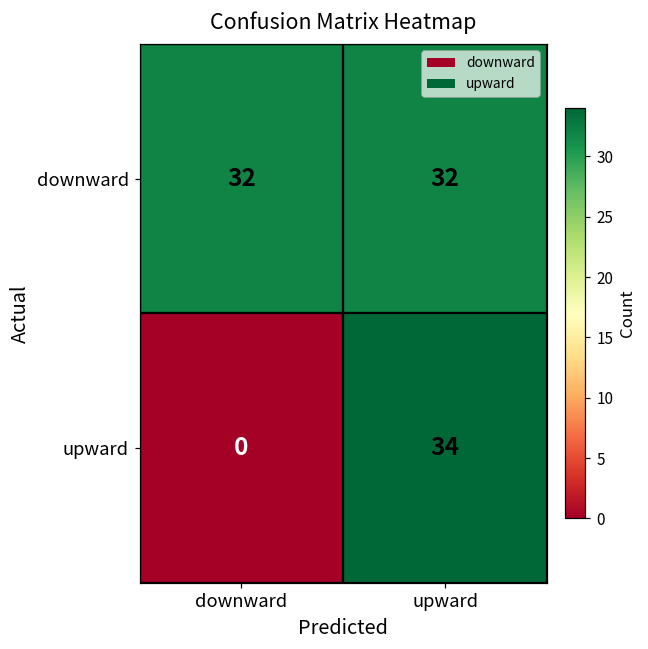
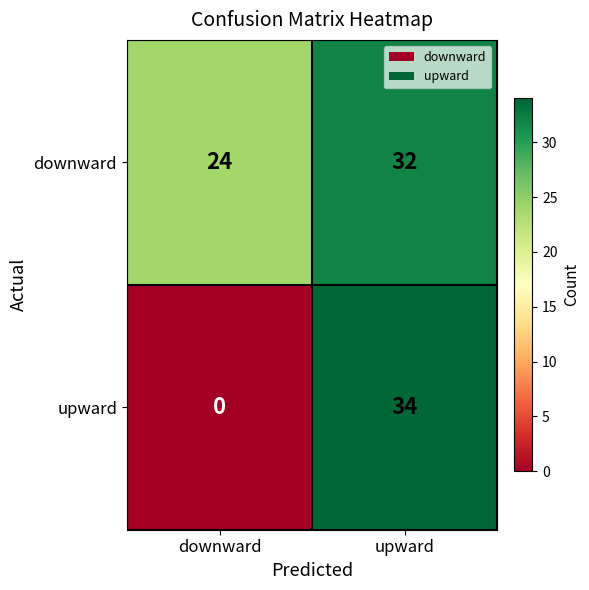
downward, downward: 32 -> 24
